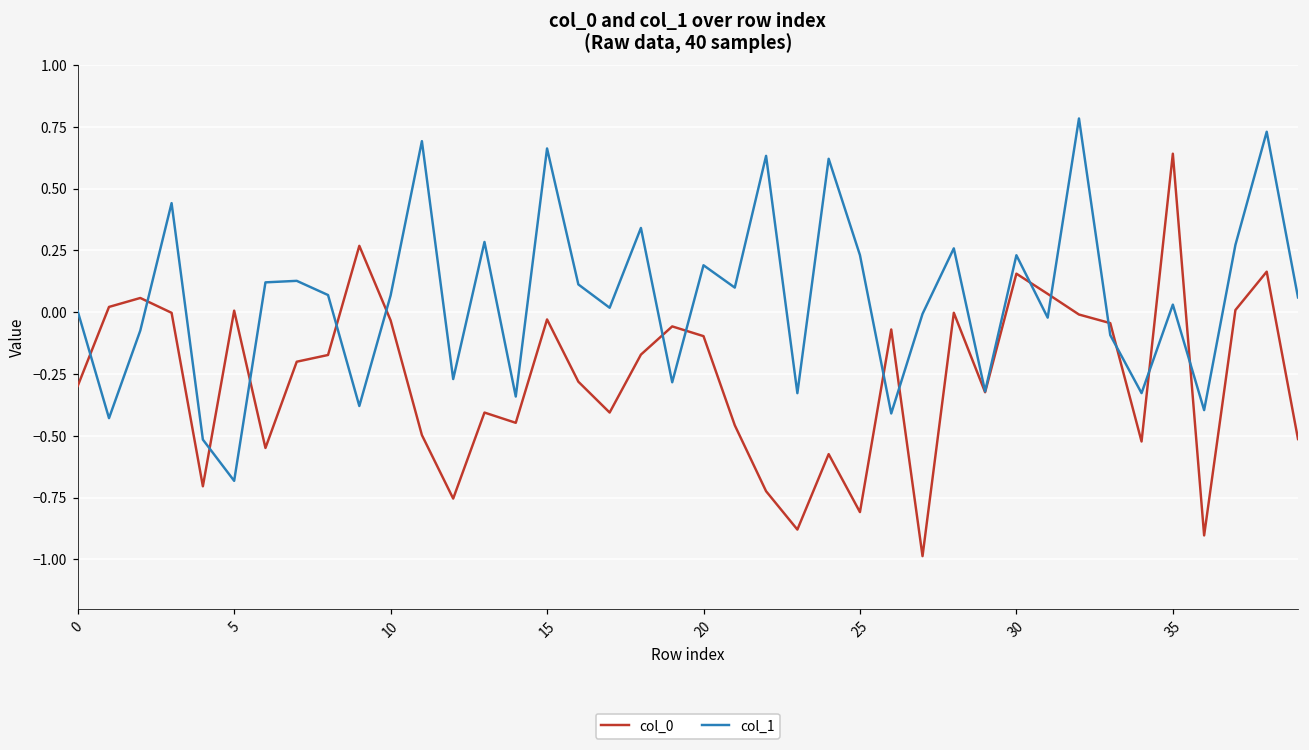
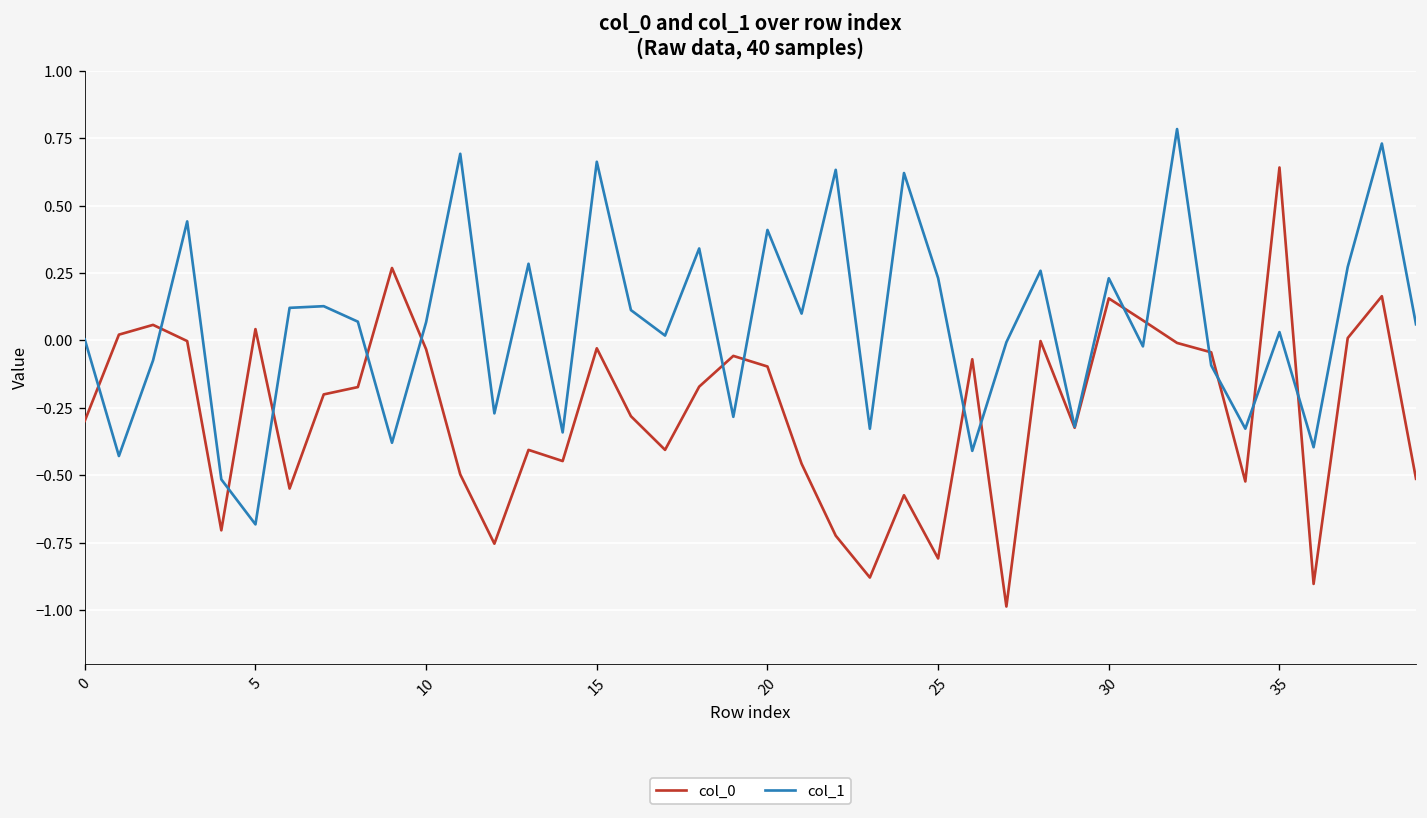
col_0, 5: 0.01 -> 0.04
col_1, 20: 0.19 -> 0.41
